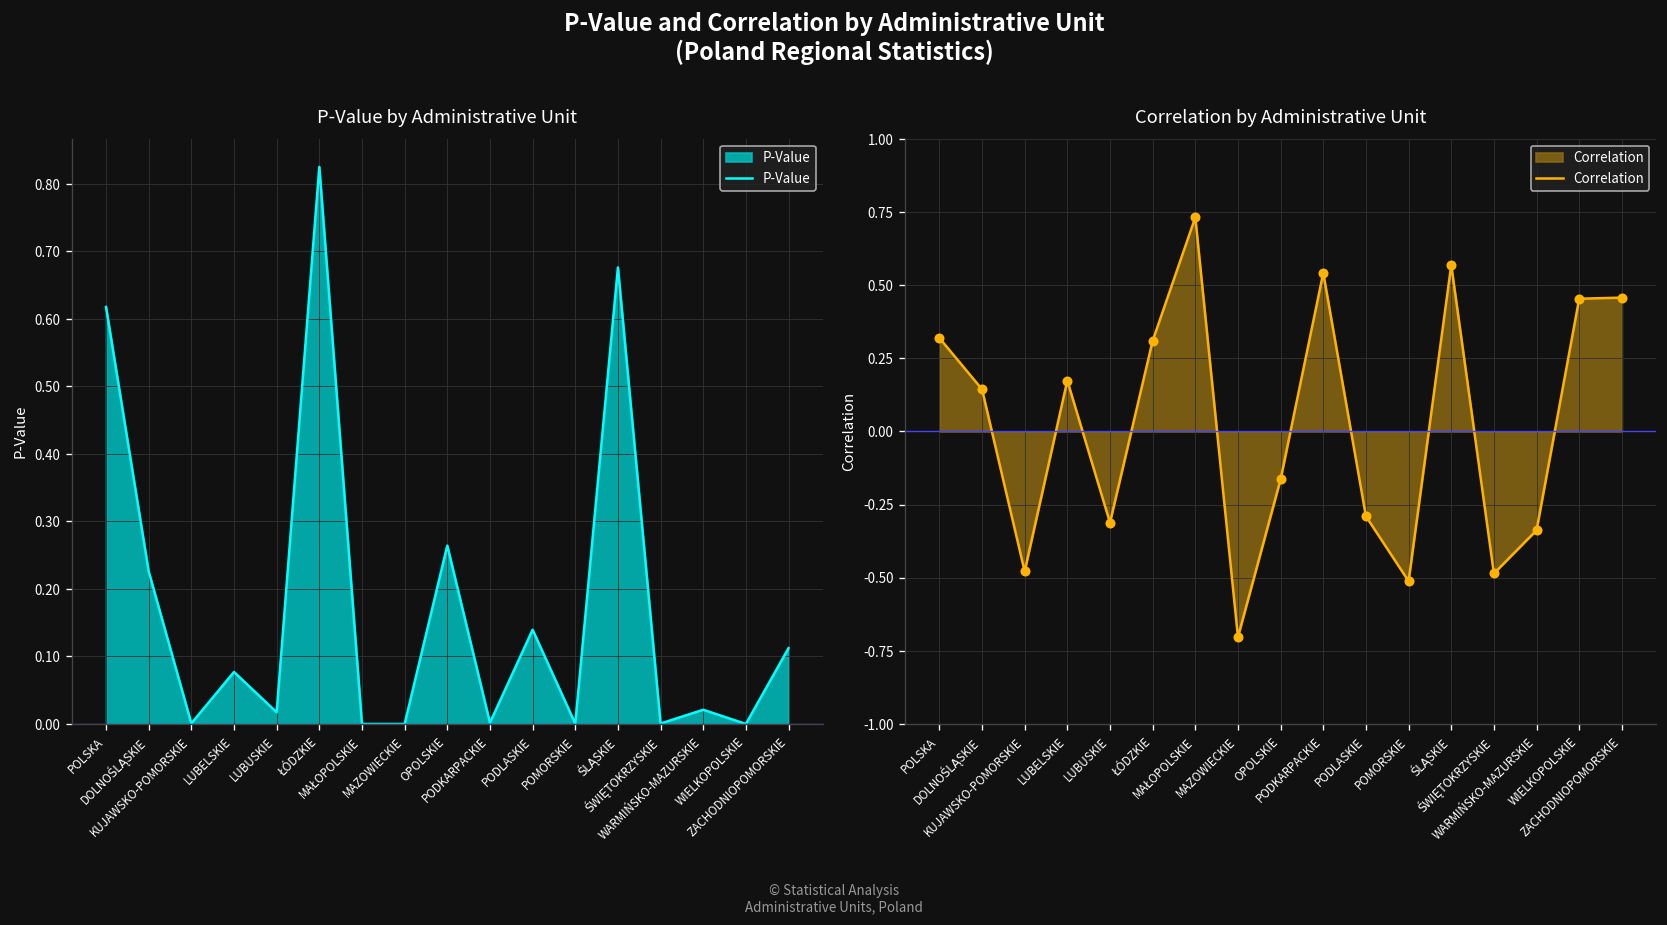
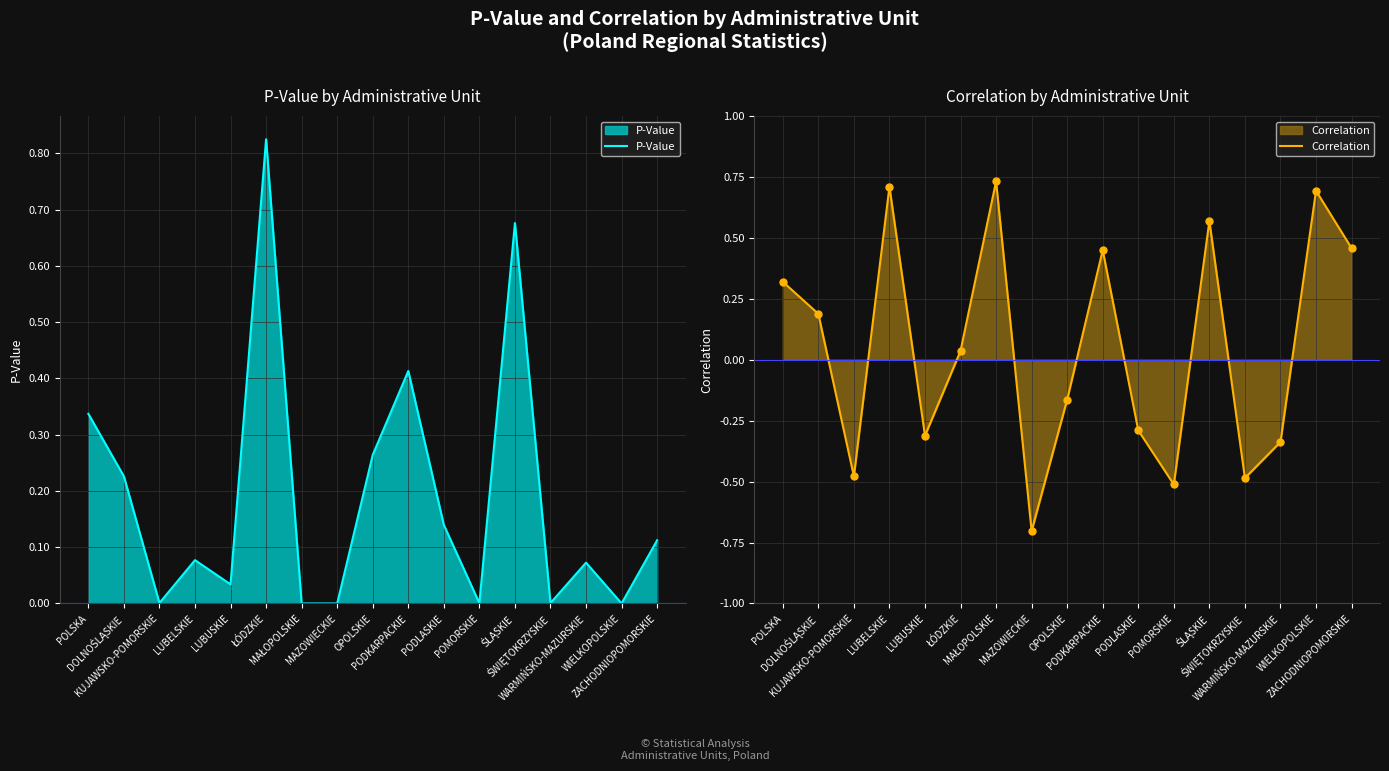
P-Value by Administrative Unit, POLSKA: 0.62 -> 0.34
P-Value by Administrative Unit, LUBUSKIE: 0.02 -> 0.03
P-Value by Administrative Unit, PODKARPACKIE: 0.00 -> 0.41
P-Value by Administrative Unit, WARMIŃSKO-MAZURSKIE: 0.02 -> 0.07
Correlation by Administrative Unit, Correlation, DOLNOŚLĄSKIE: 0.14 -> 0.19
Correlation by Administrative Unit, Correlation, LUBELSKIE: 0.17 -> 0.71
Correlation by Administrative Unit, Correlation, ŁÓDZKIE: 0.31 -> 0.04
Correlation by Administrative Unit, Correlation, PODKARPACKIE: 0.54 -> 0.45
Correlation by Administrative Unit, Correlation, WIELKOPOLSKIE: 0.45 -> 0.69
